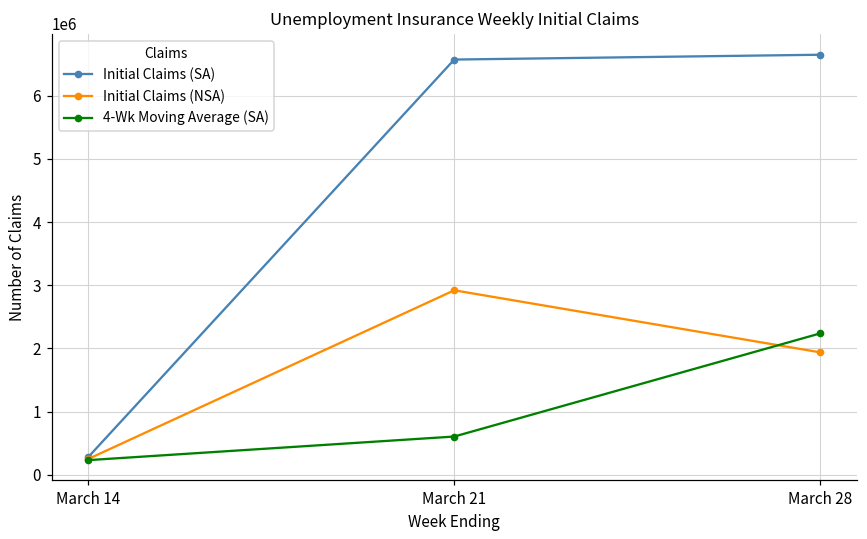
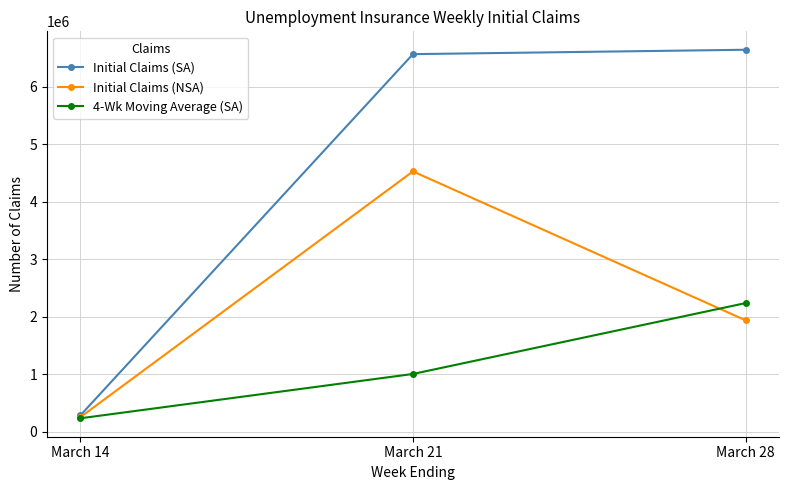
Initial Claims (NSA), March 21: 2900000 -> 4500000
4-Wk Moving Average (SA), March 21: 600000 -> 1000000
